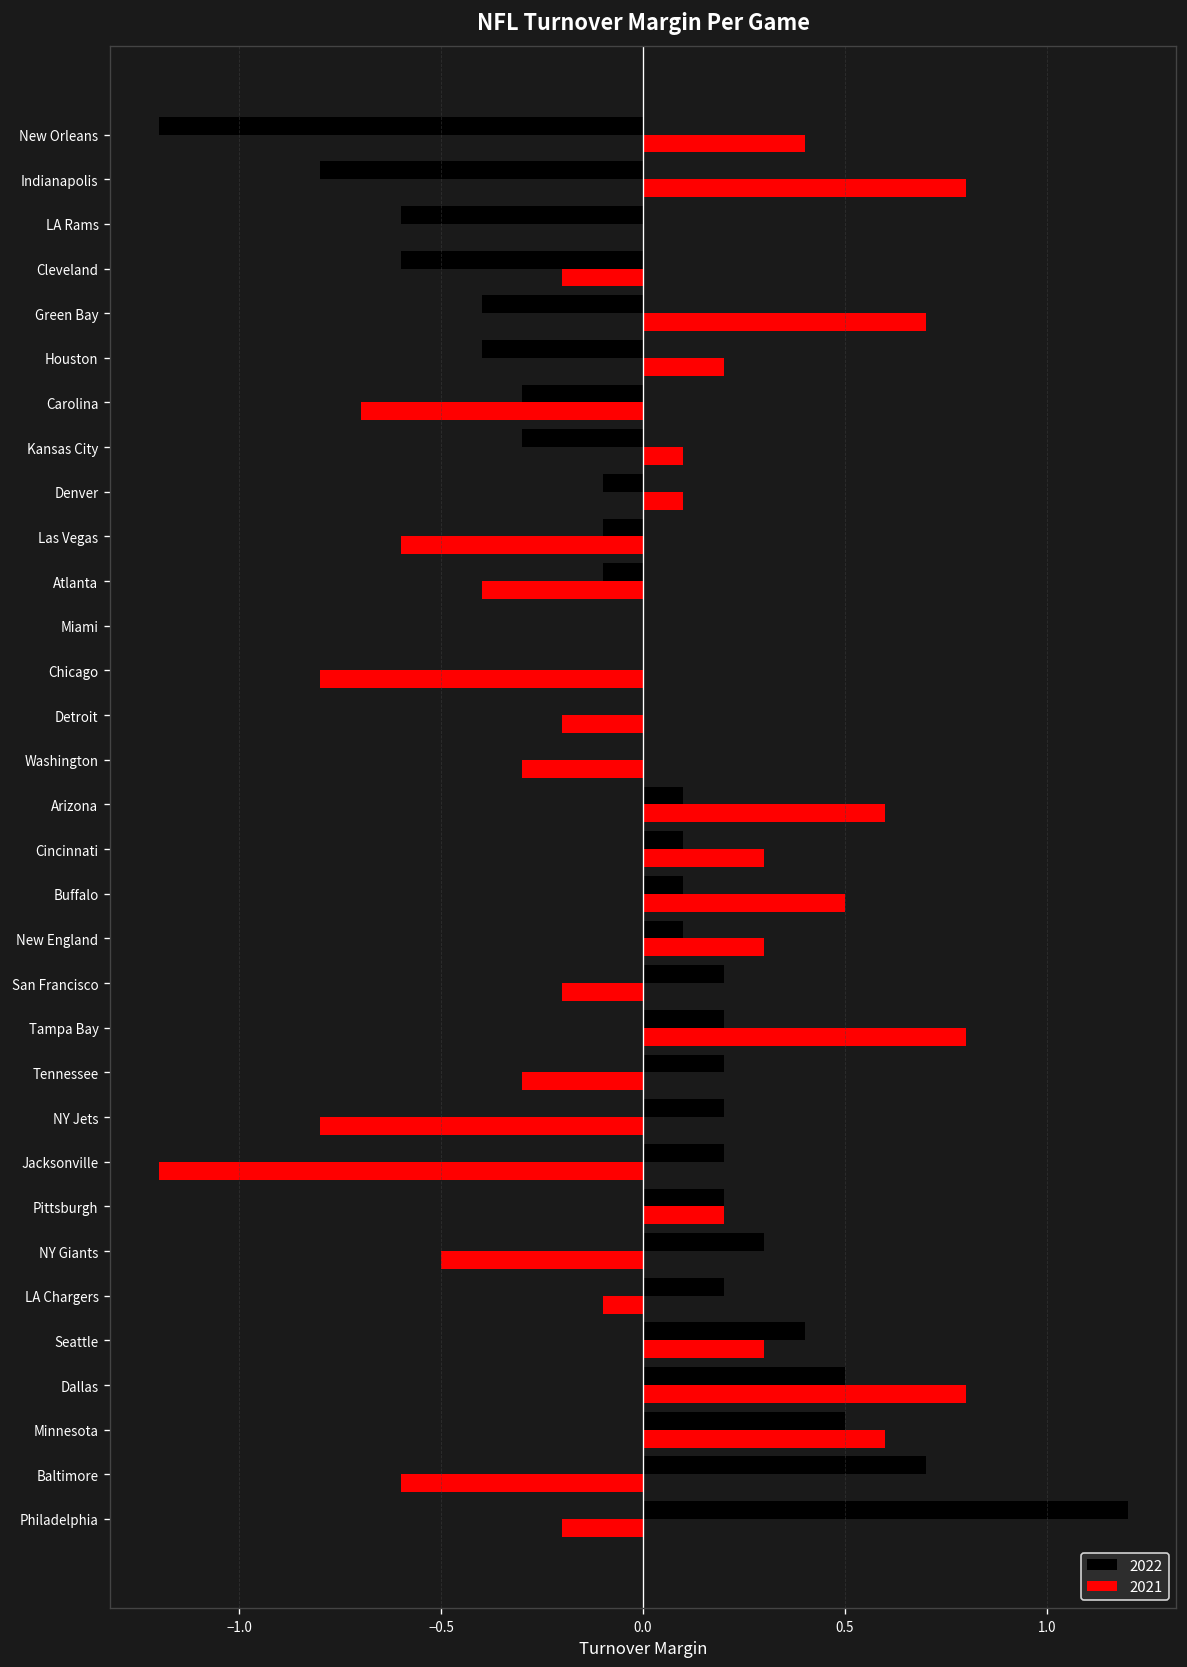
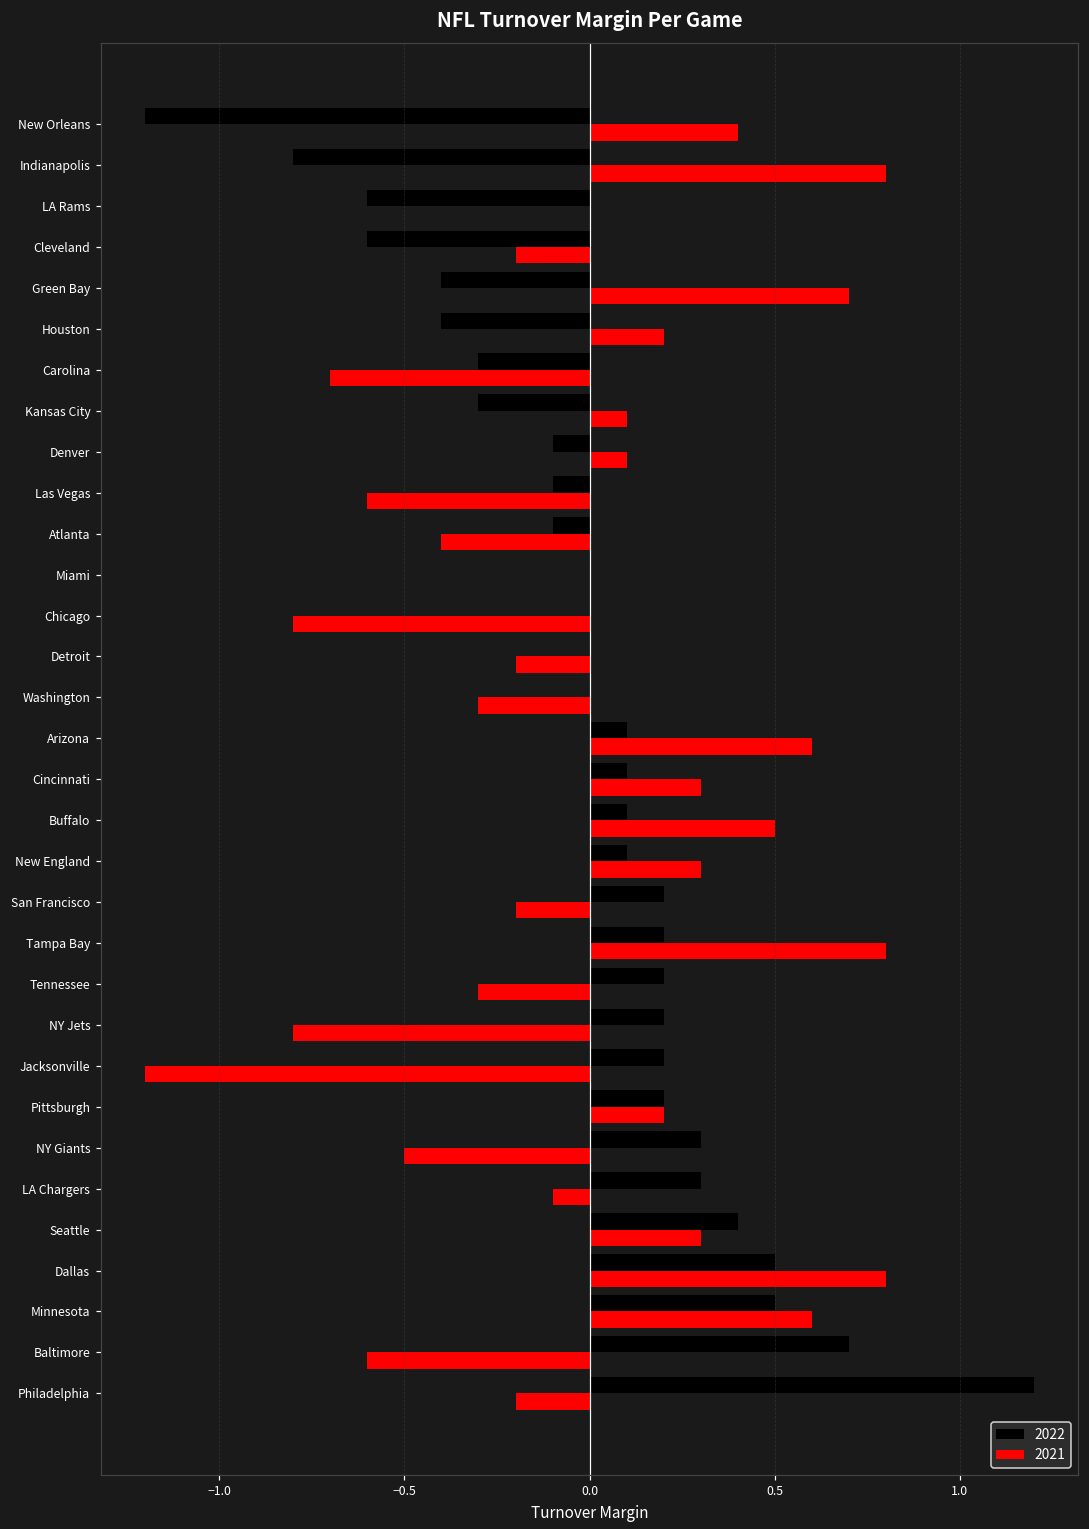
2022, LA Chargers: 0.2 -> 0.3
